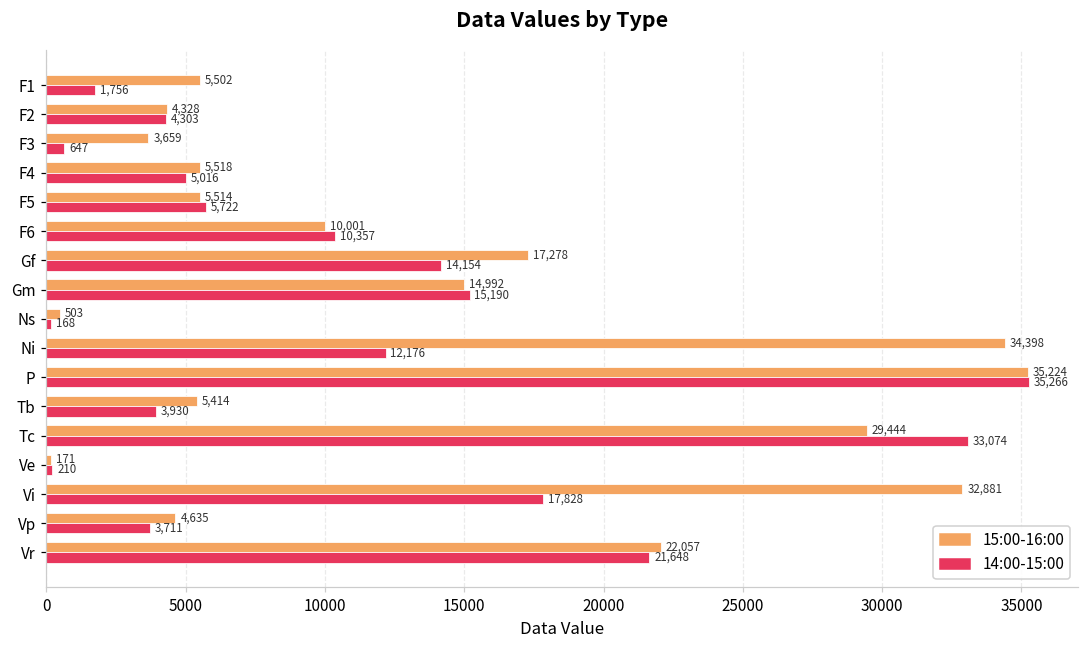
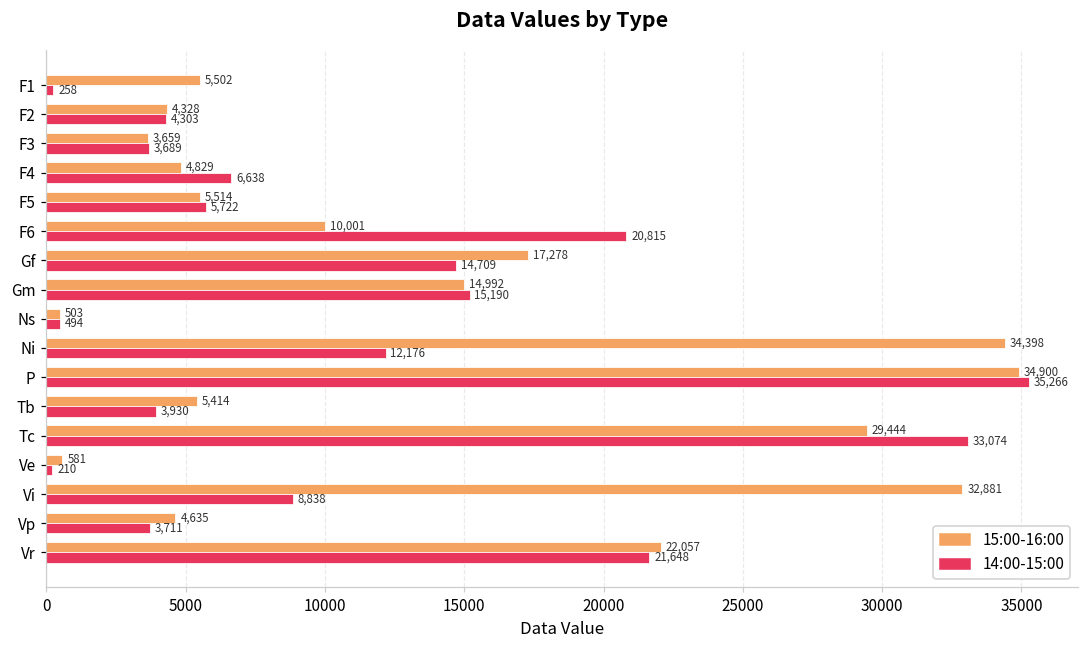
14:00-15:00, F1: 1,756 -> 258
14:00-15:00, F3: 647 -> 3,689
15:00-16:00, F4: 5,518 -> 4,829
14:00-15:00, F4: 5,016 -> 6,638
14:00-15:00, F6: 10,357 -> 20,815
14:00-15:00, Gf: 14,154 -> 14,709
14:00-15:00, Ns: 168 -> 494
15:00-16:00, P: 35,224 -> 34,900
15:00-16:00, Ve: 171 -> 581
14:00-15:00, Vi: 17,828 -> 8,838
